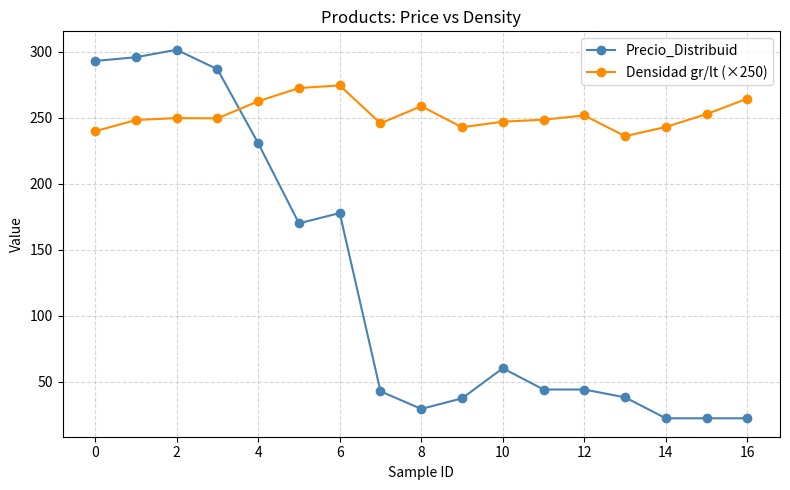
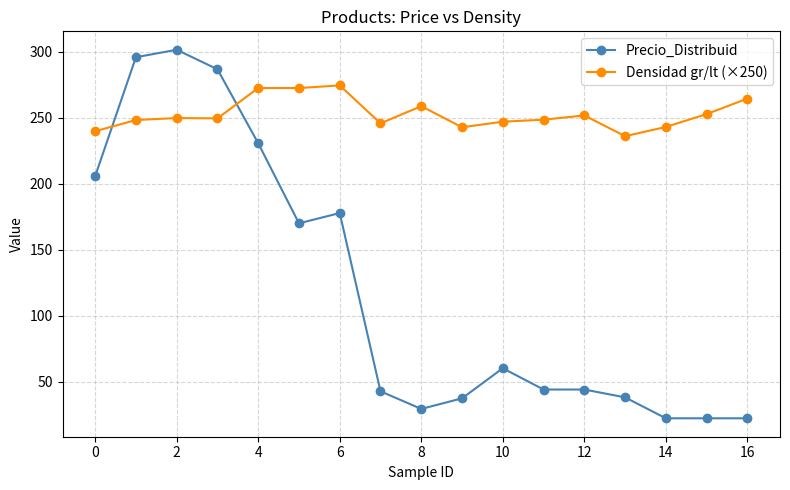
Precio_Distribuid, 0: 293 -> 206
Densidad gr/lt (×250), 4: 263 -> 273
